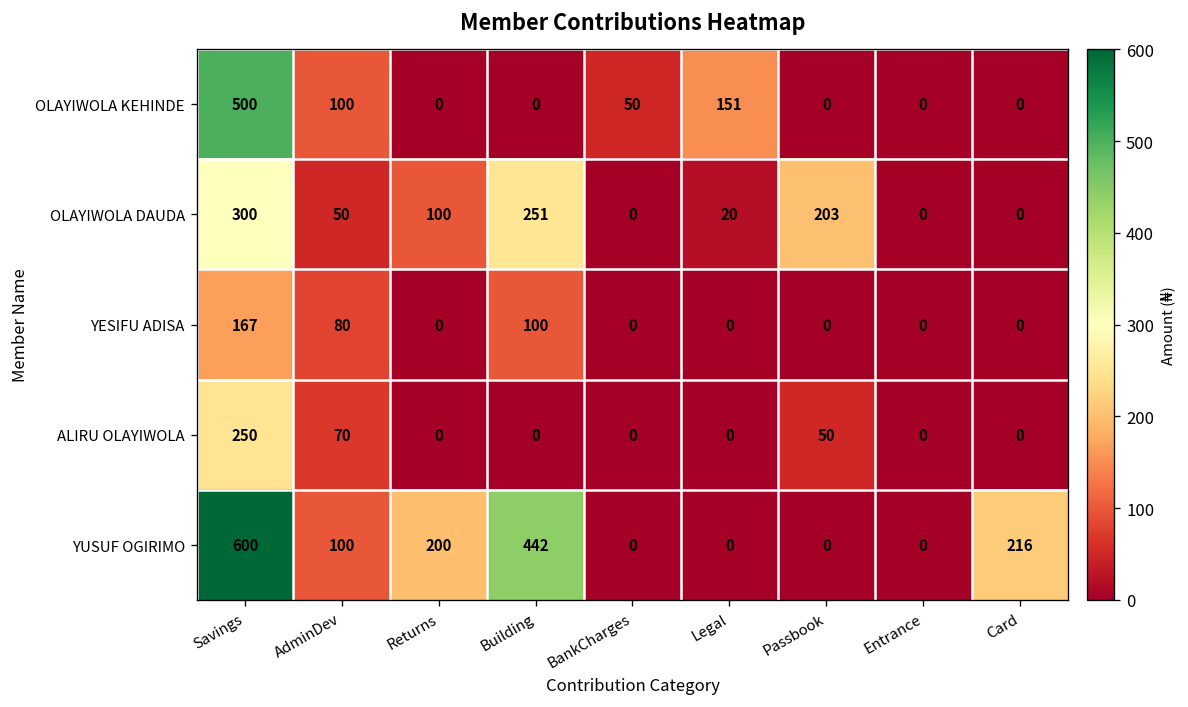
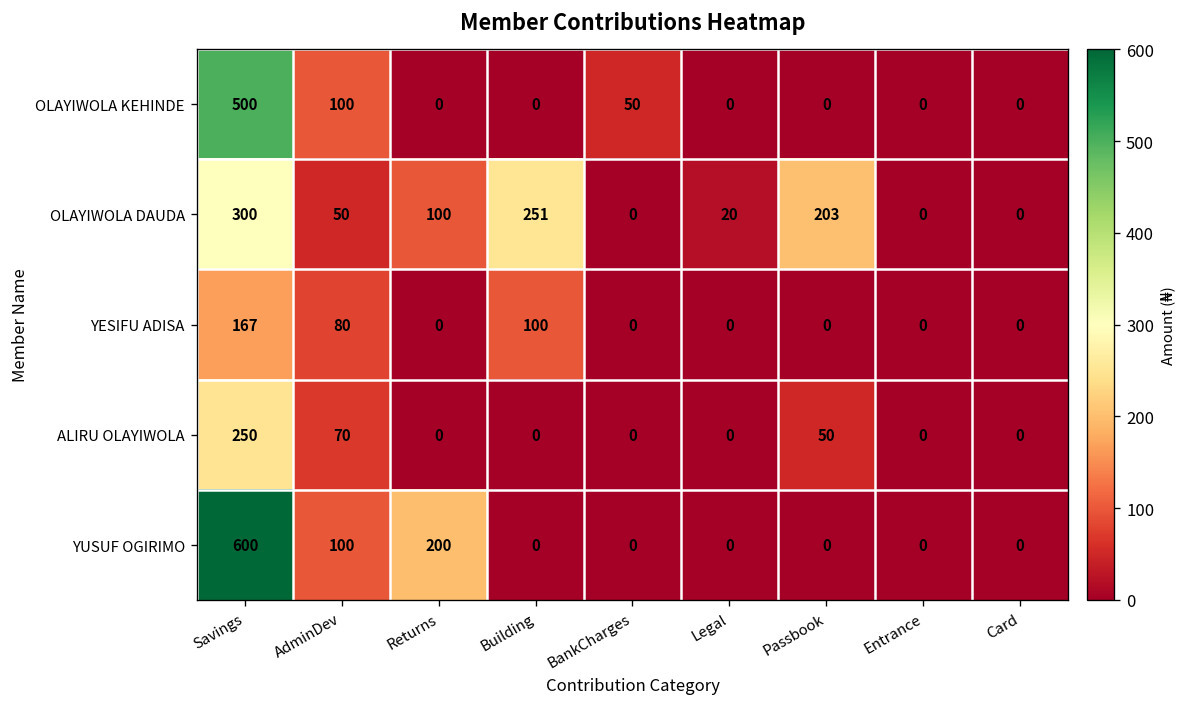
OLAYIWOLA KEHINDE, Legal: 151 -> 0
YUSUF OGIRIMO, Building: 442 -> 0
YUSUF OGIRIMO, Card: 216 -> 0
